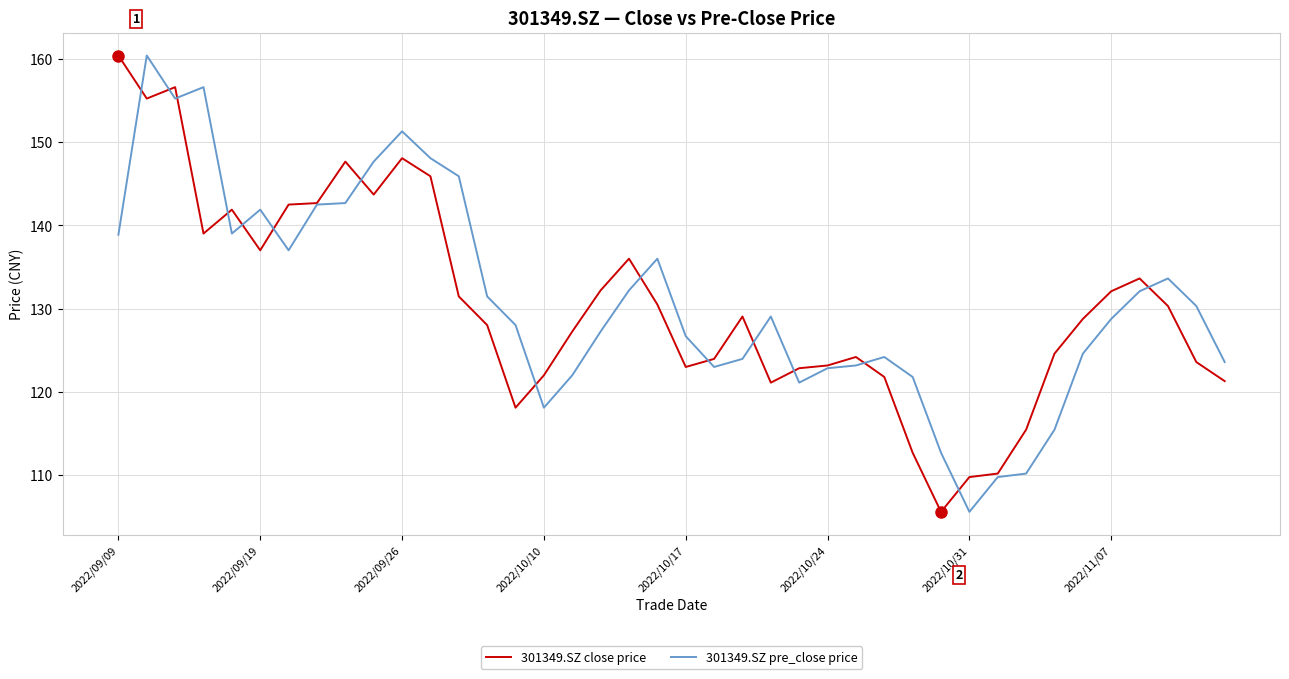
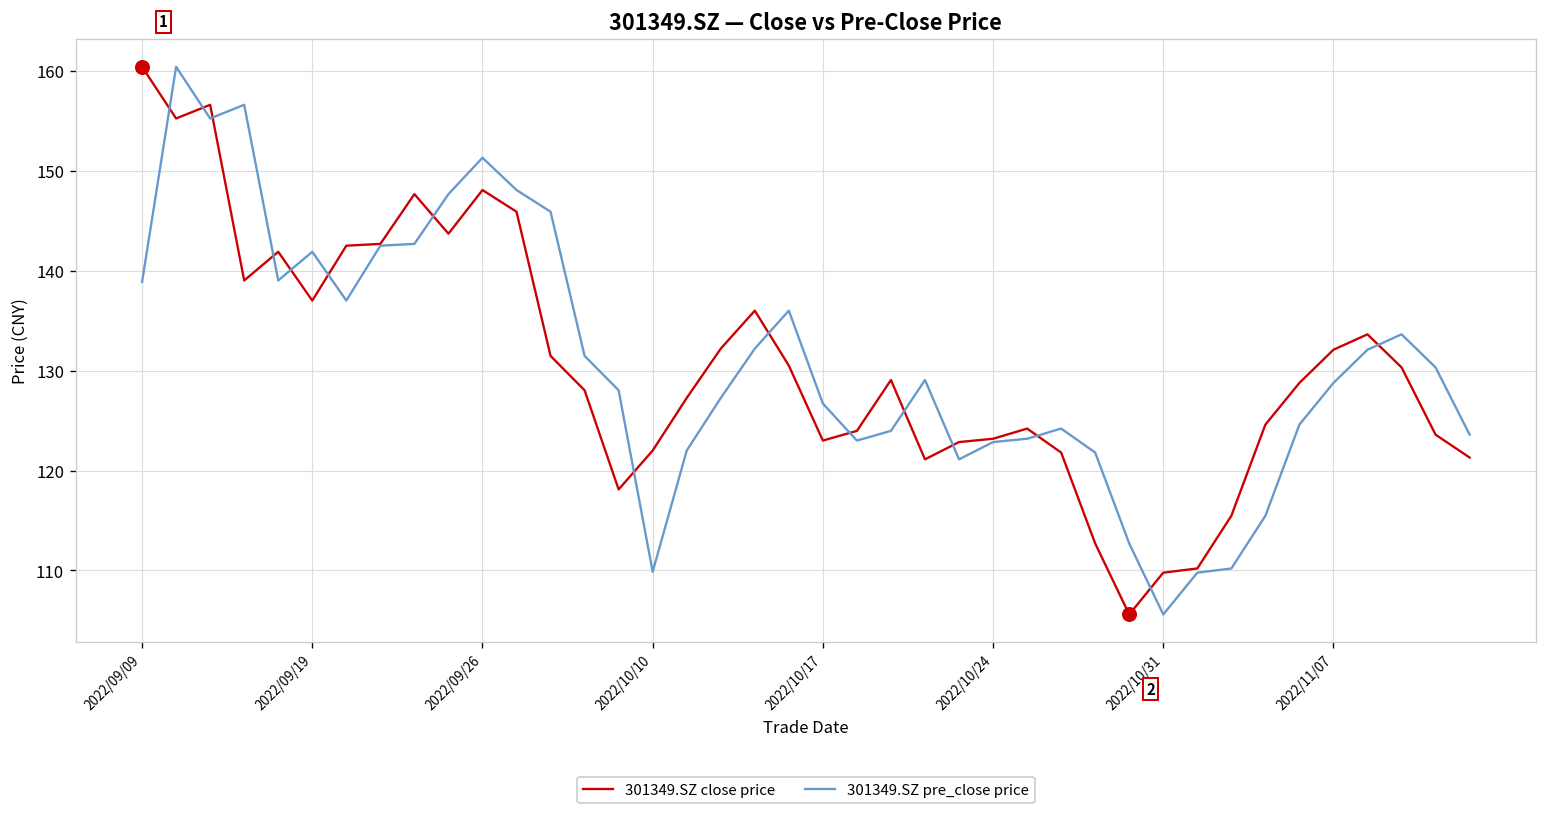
301349.SZ pre_close price, 2022/10/10: 118 -> 110
